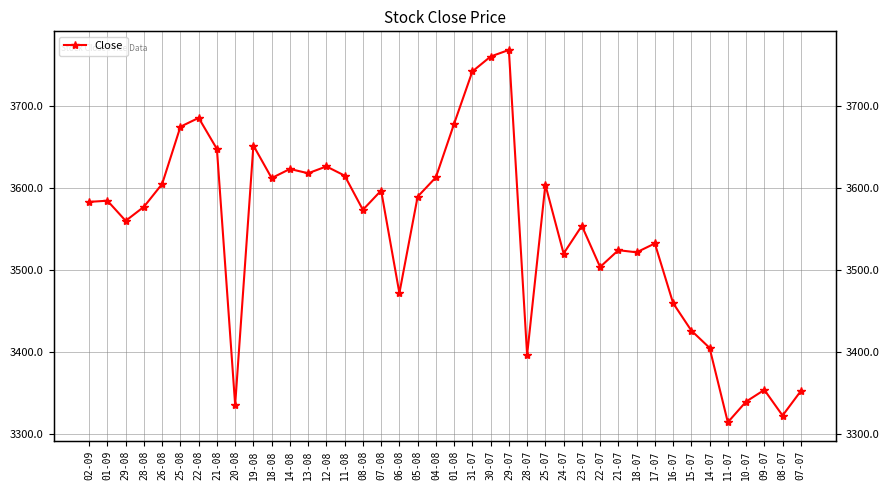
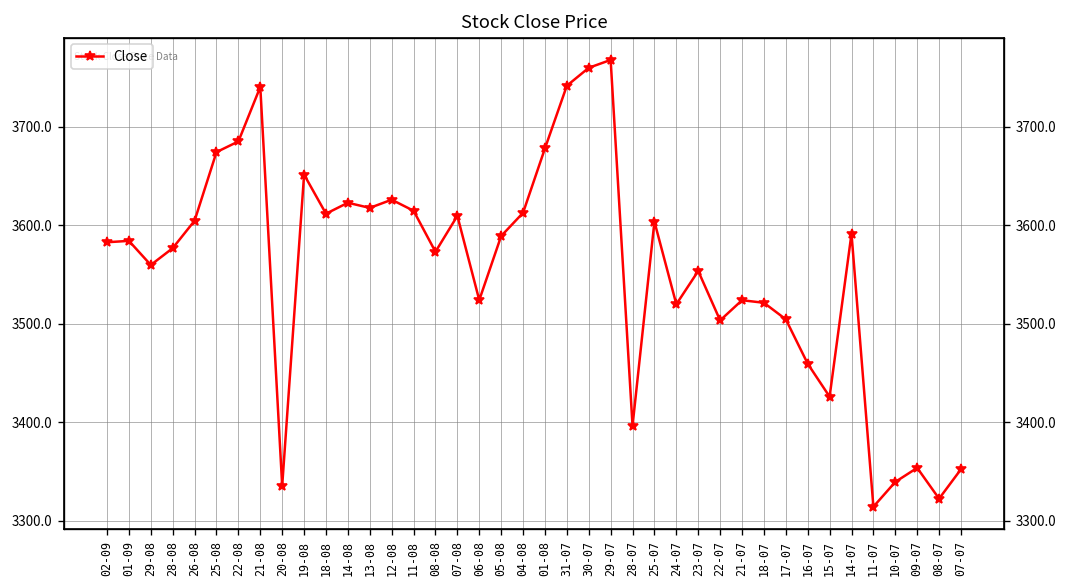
21-08: 3650 -> 3740
07-08: 3600 -> 3610
06-08: 3470 -> 3520
17-07: 3530 -> 3500
14-07: 3400 -> 3590
